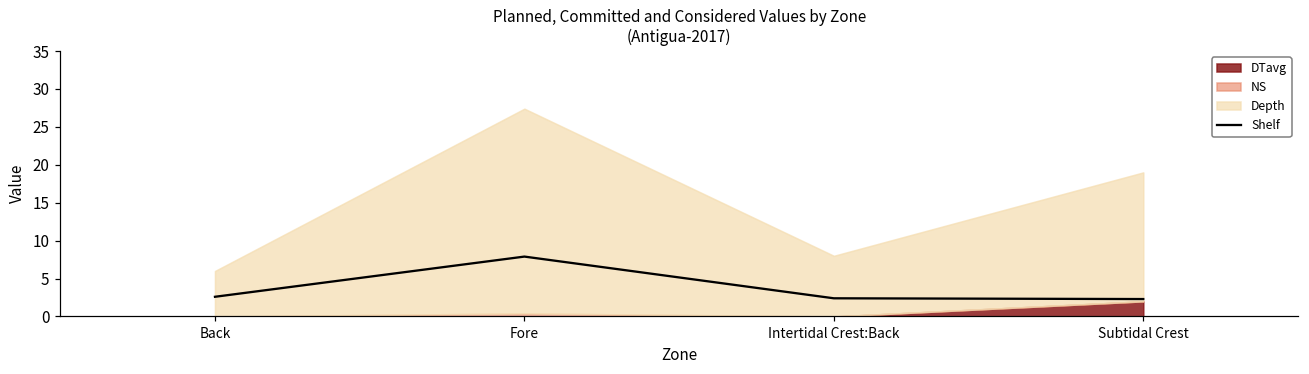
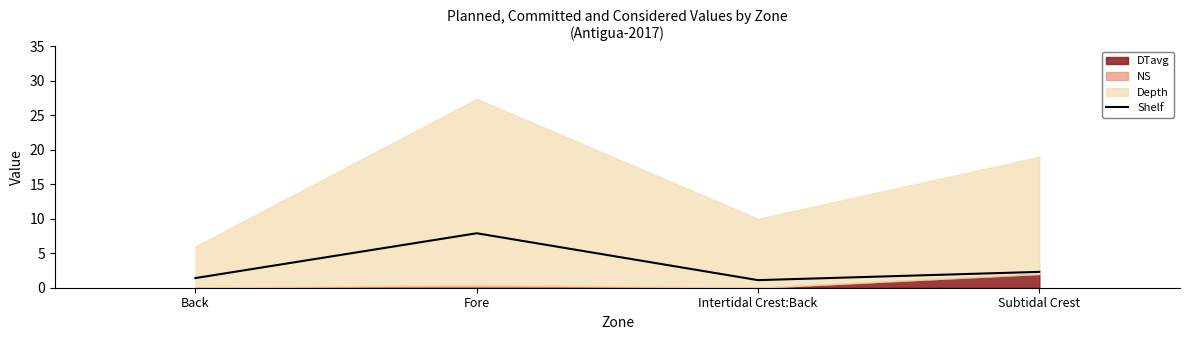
Shelf, Back: 3 -> 1
Shelf, Intertidal Crest:Back: 2 -> 1
Depth, Intertidal Crest:Back: 8 -> 10
